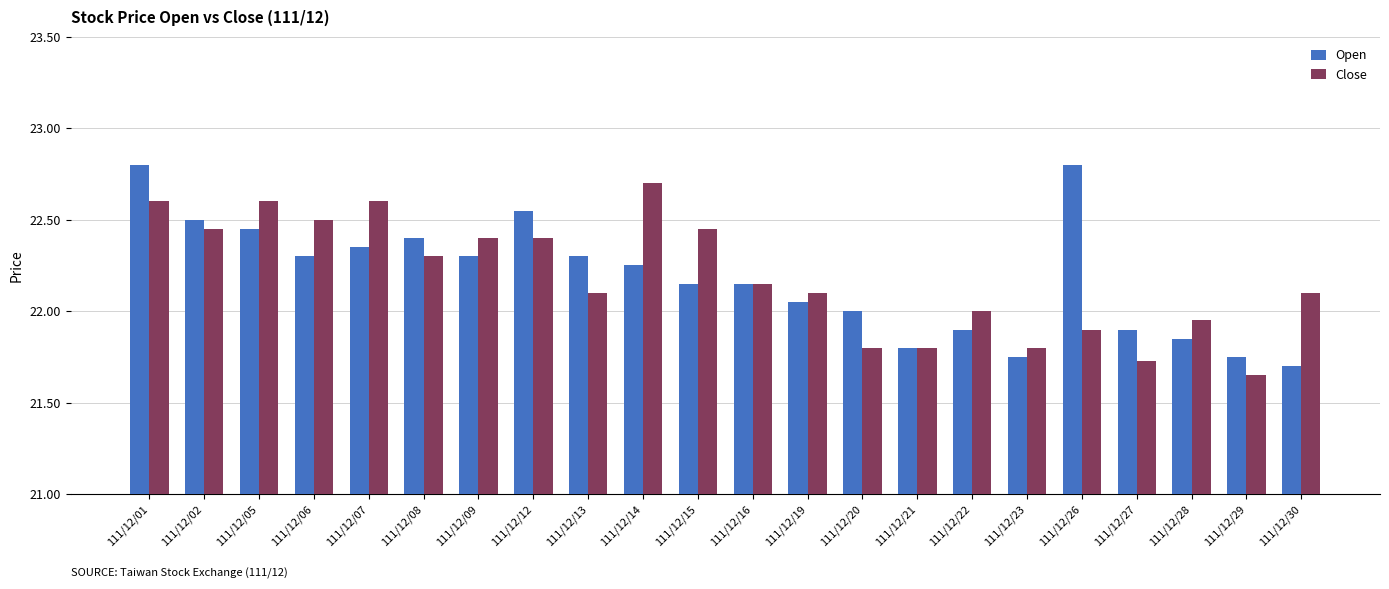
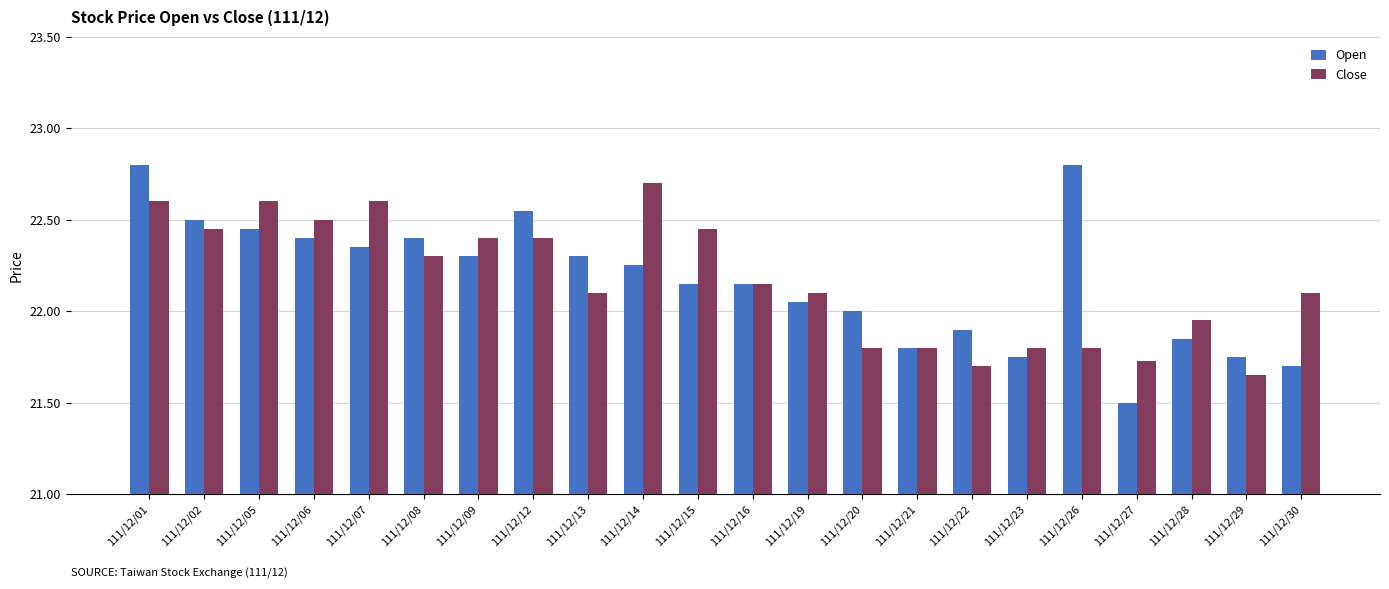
Open, 111/12/06: 22.3 -> 22.4
Close, 111/12/22: 22.0 -> 21.7
Close, 111/12/26: 21.9 -> 21.8
Open, 111/12/27: 21.9 -> 21.5
